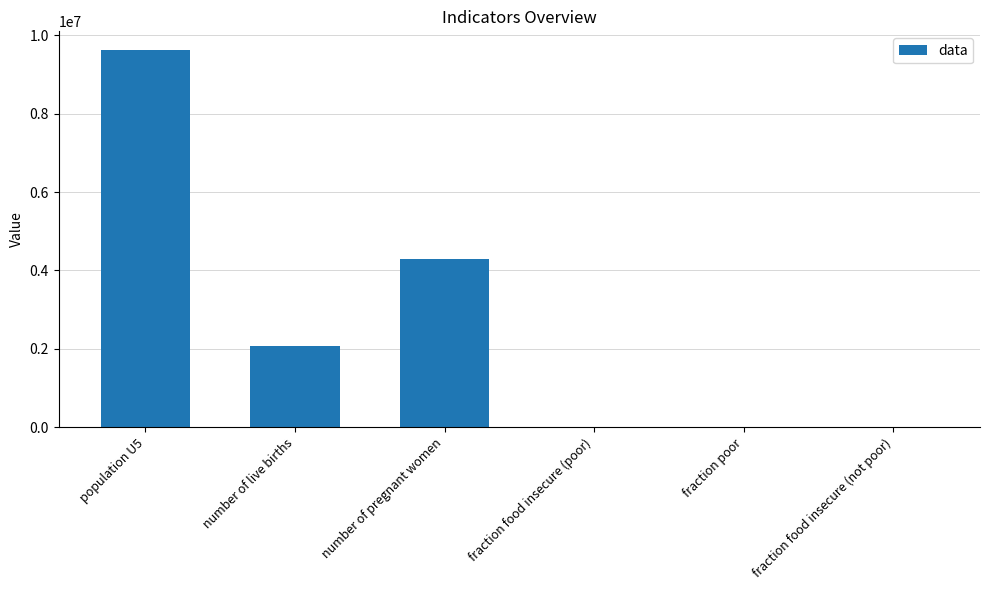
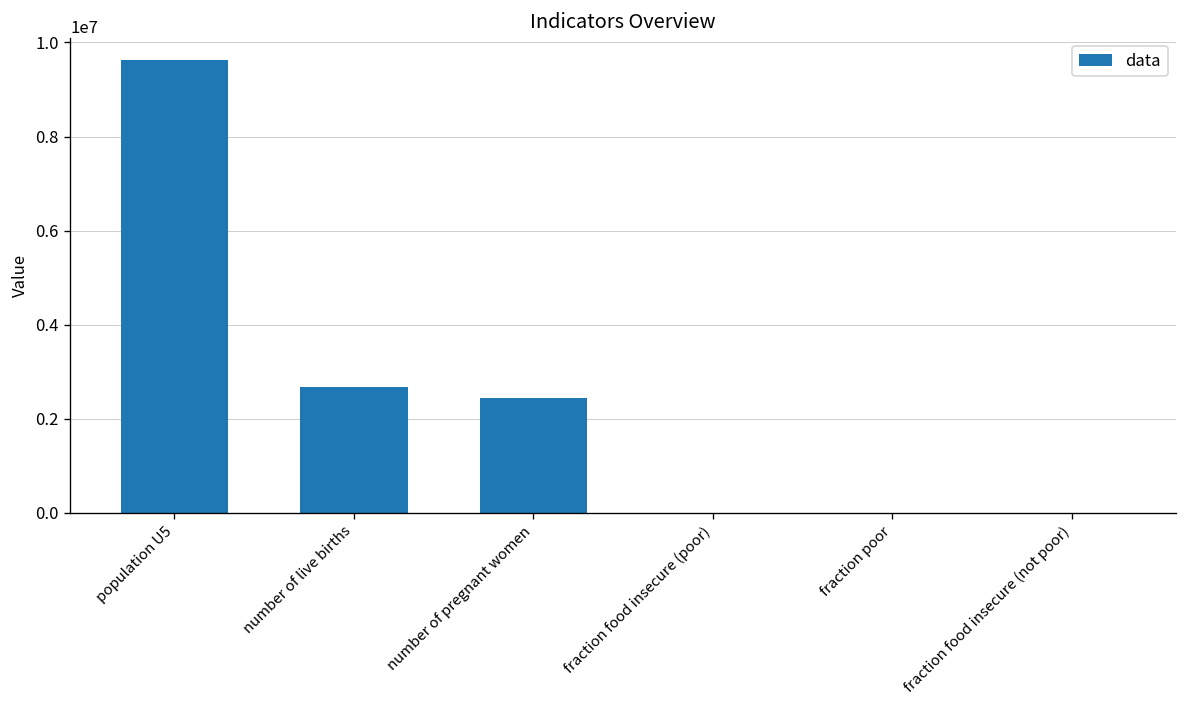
number of live births: 2100000 -> 2700000
number of pregnant women: 4300000 -> 2400000
